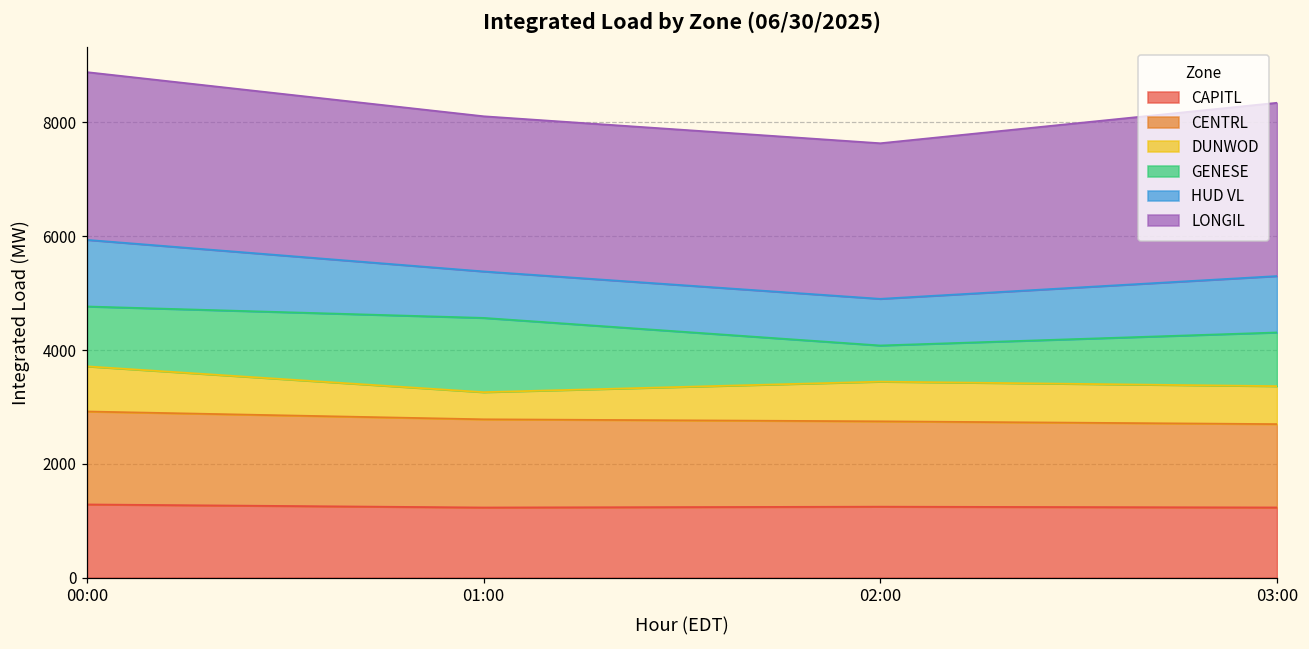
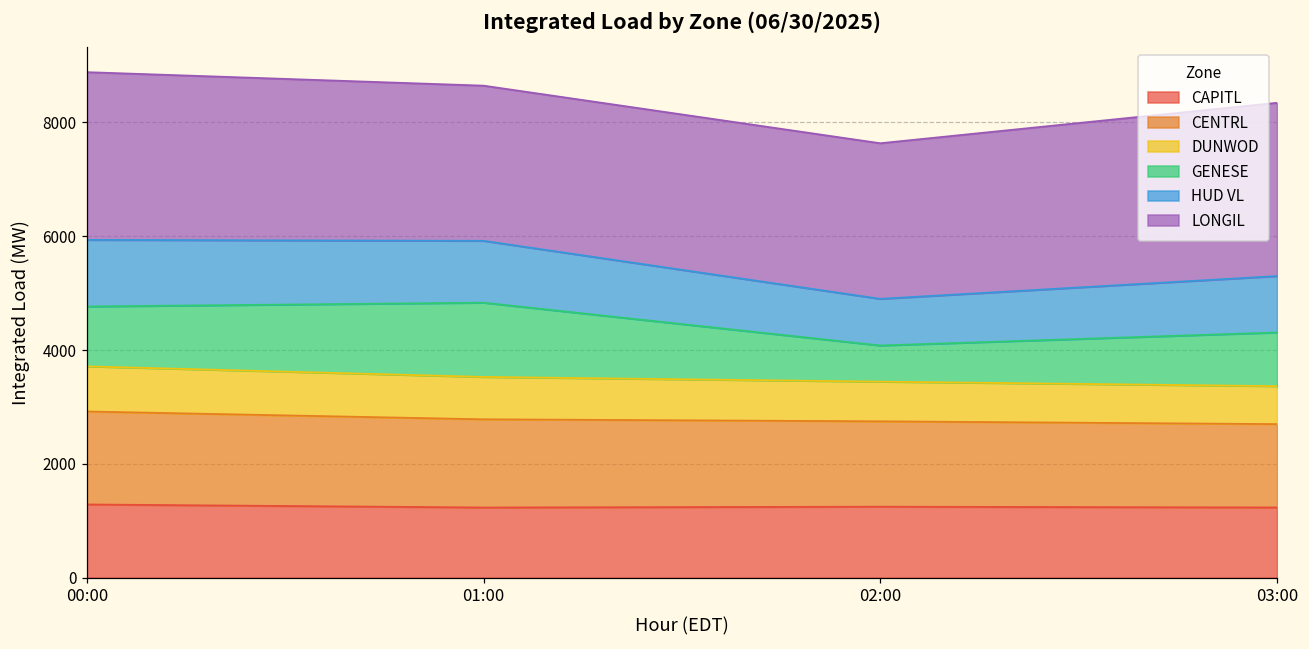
DUNWOD, 01:00: 500 -> 700
HUD VL, 01:00: 800 -> 1100
